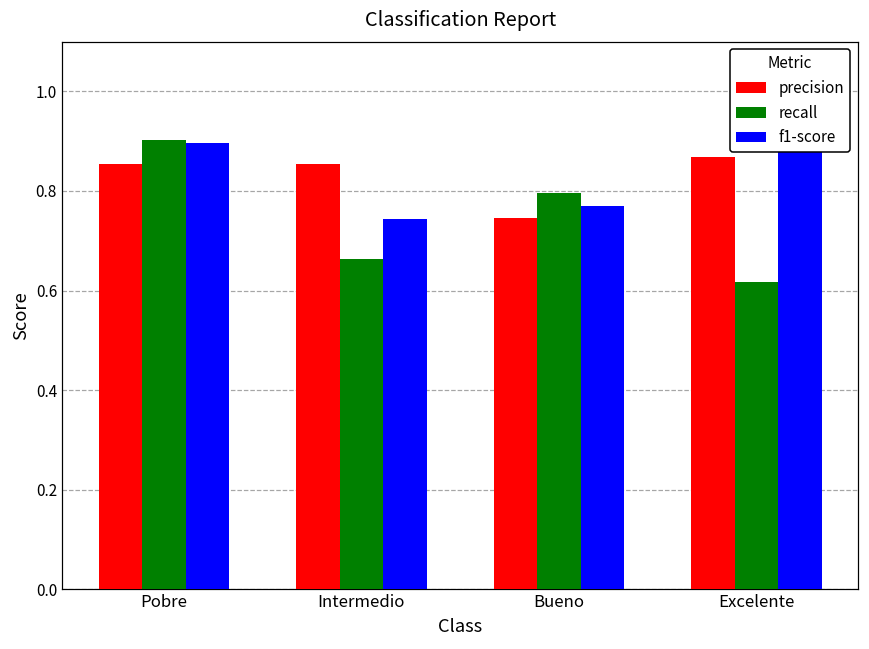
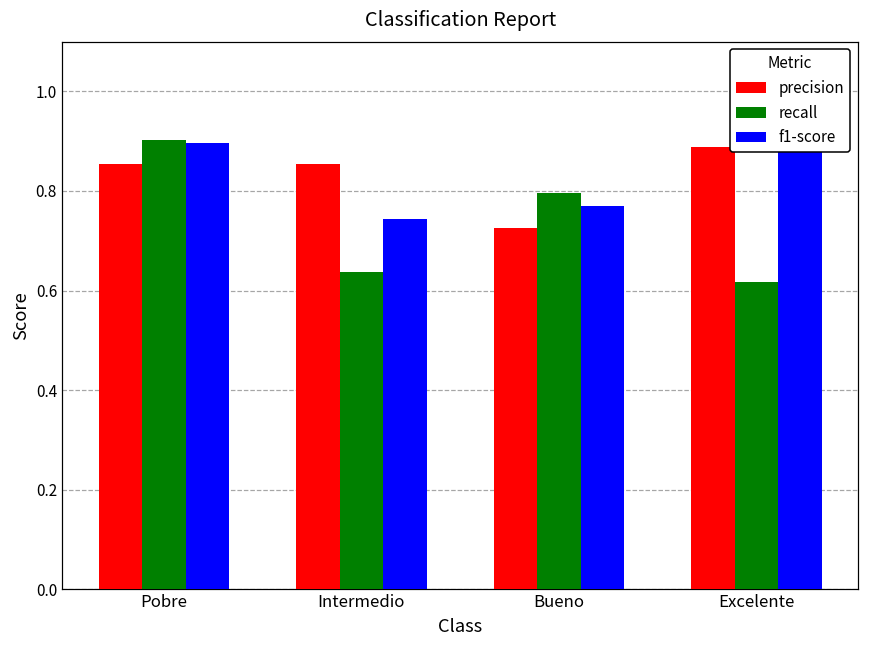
recall, Intermedio: 0.66 -> 0.64
precision, Bueno: 0.75 -> 0.73
precision, Excelente: 0.87 -> 0.89
